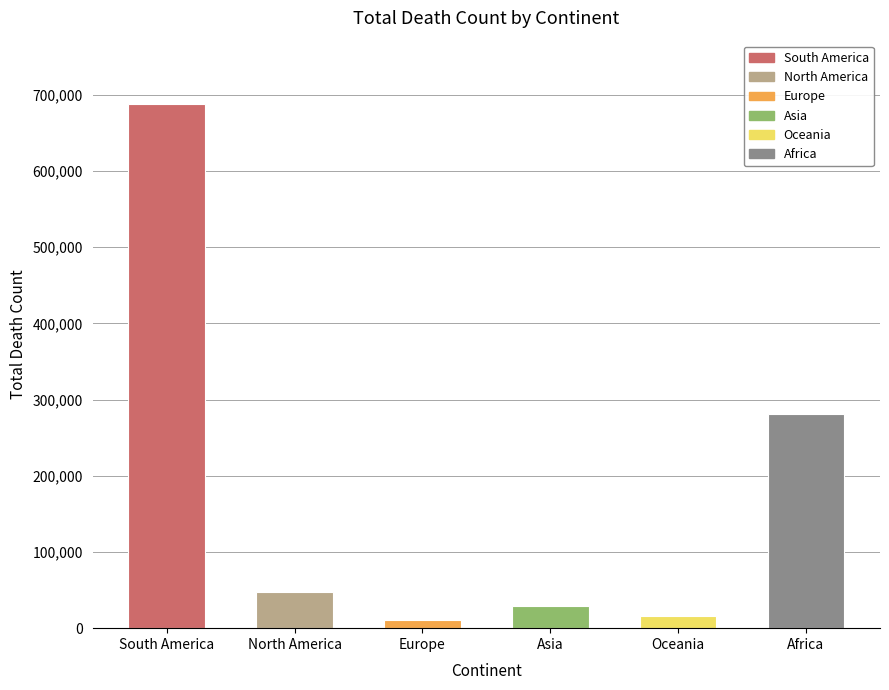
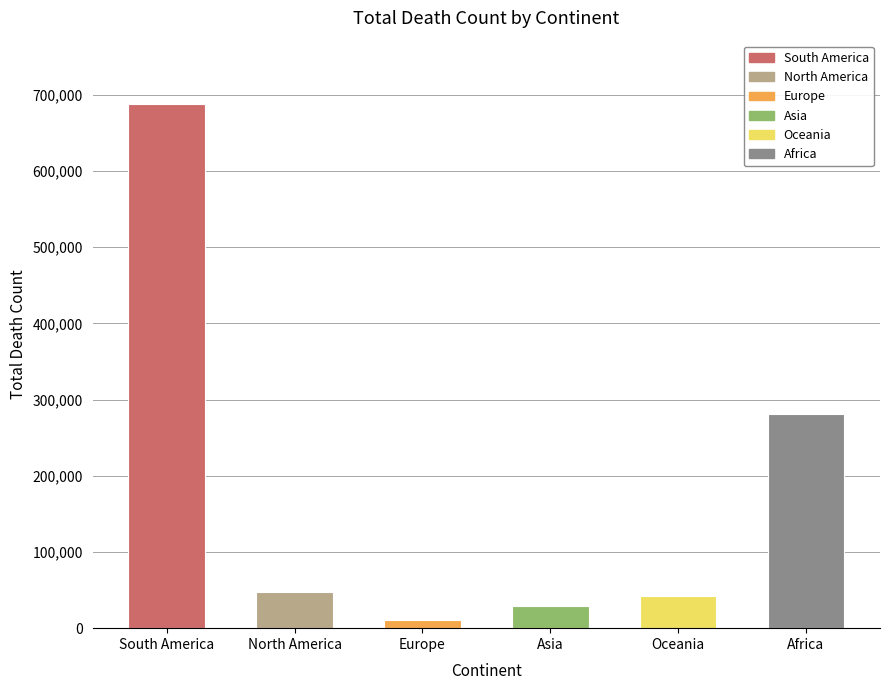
Oceania: 20,000 -> 40,000
